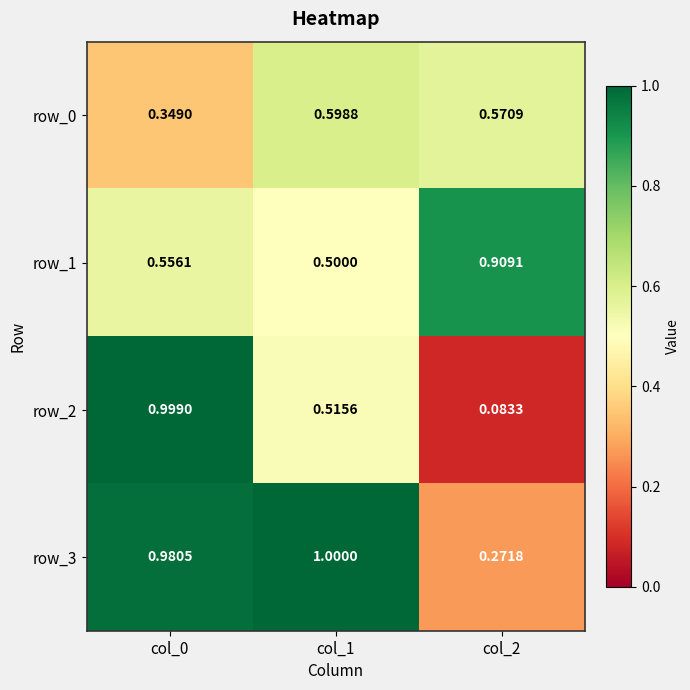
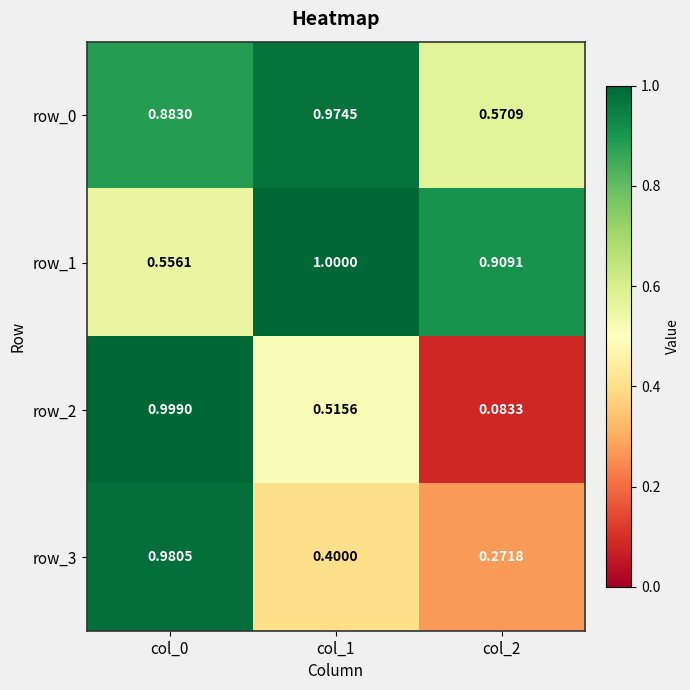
row_0, col_0: 0.3490 -> 0.8830
row_0, col_1: 0.5988 -> 0.9745
row_1, col_1: 0.5000 -> 1.0000
row_3, col_1: 1.0000 -> 0.4000
